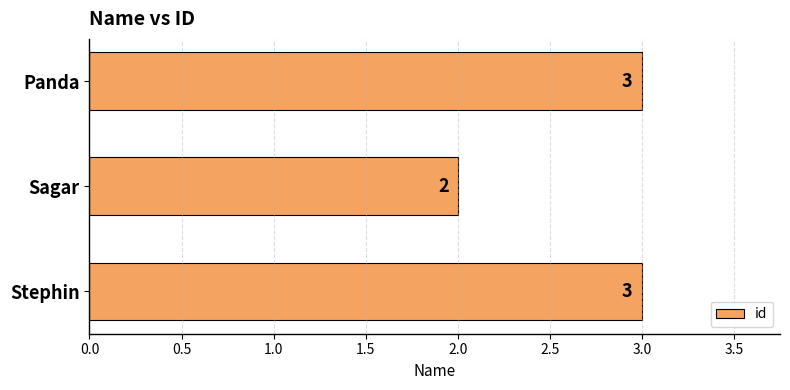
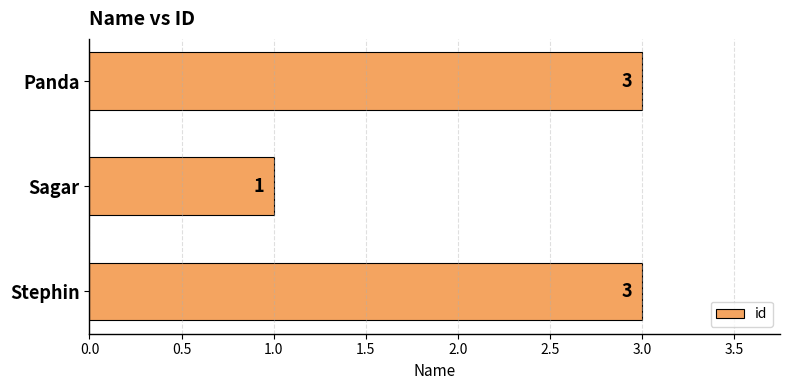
Sagar: 2 -> 1
